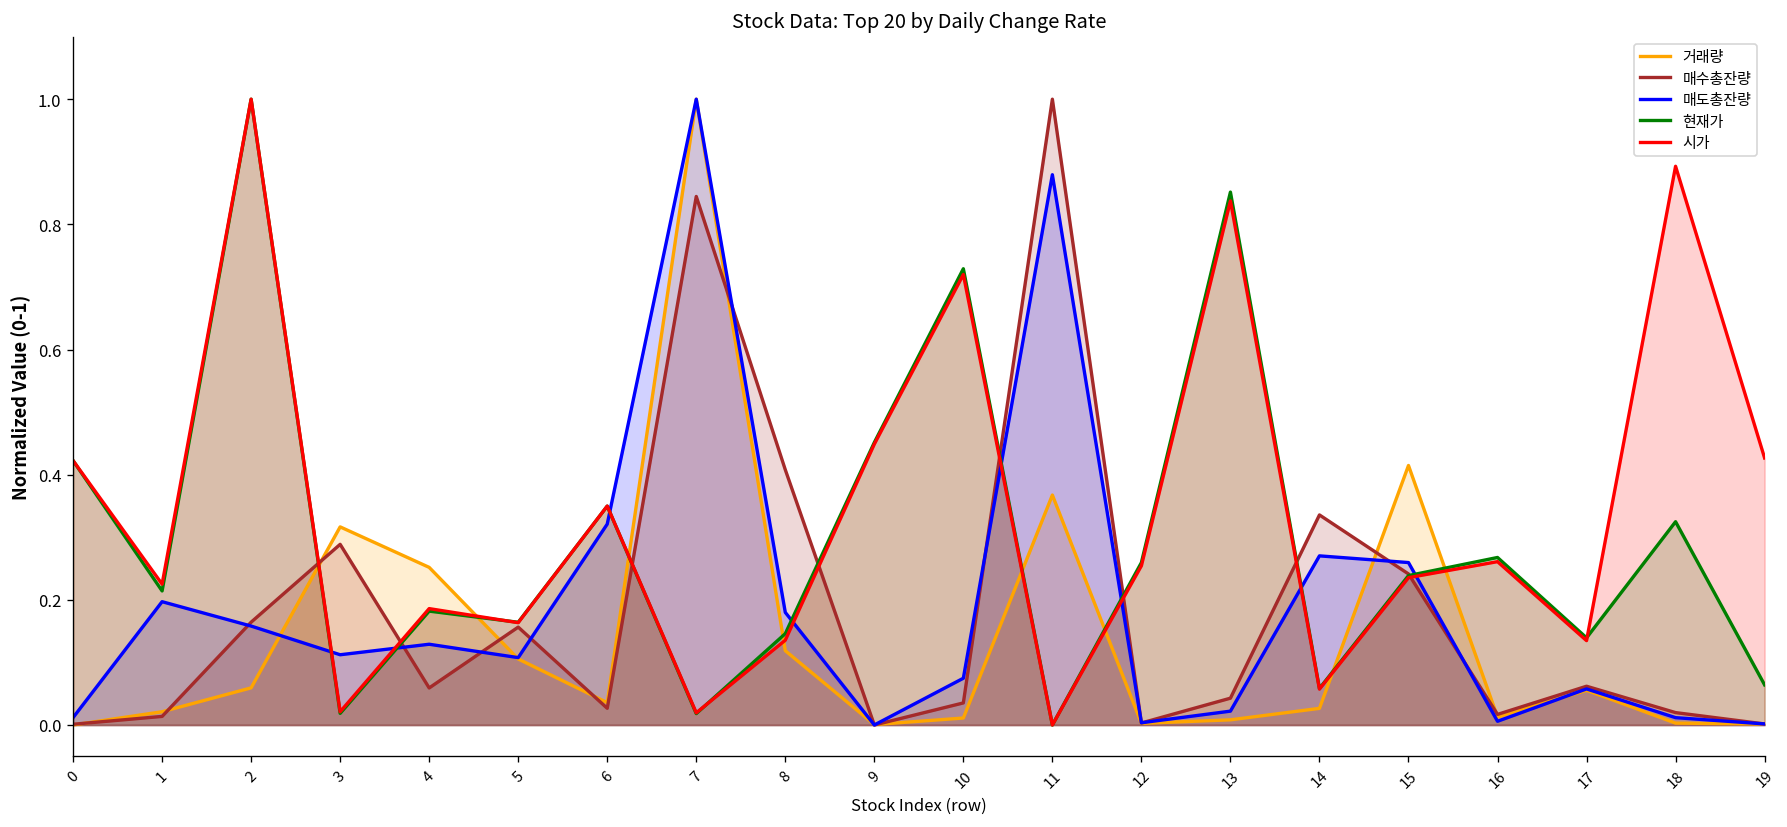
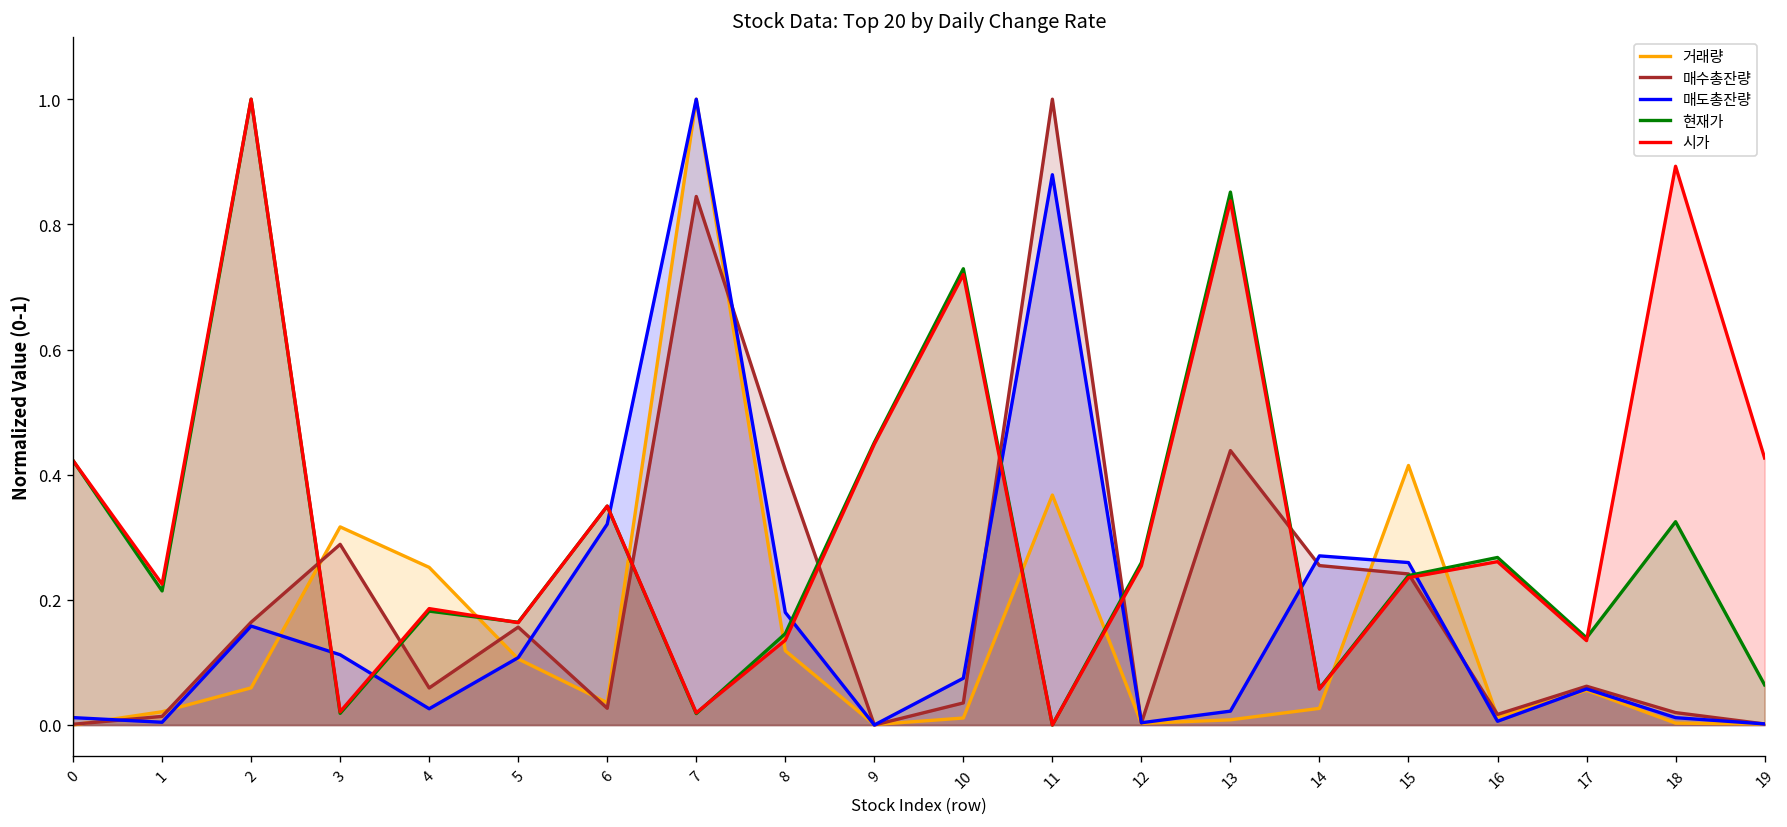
매도총잔량, 1: 0.20 -> 0.00
매도총잔량, 4: 0.13 -> 0.03
매수총잔량, 13: 0.04 -> 0.44
매수총잔량, 14: 0.34 -> 0.25
